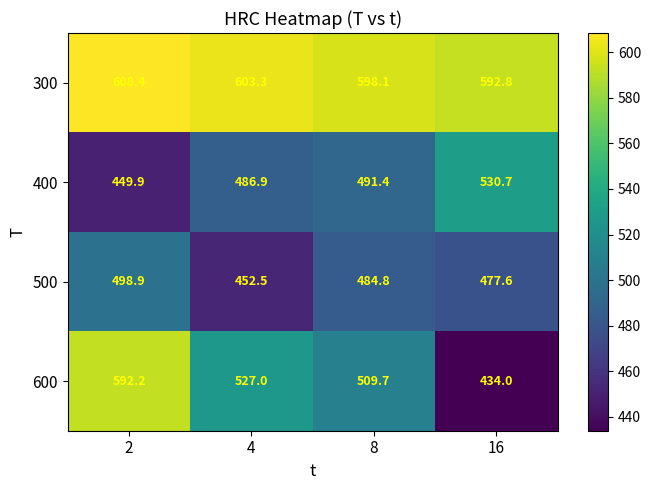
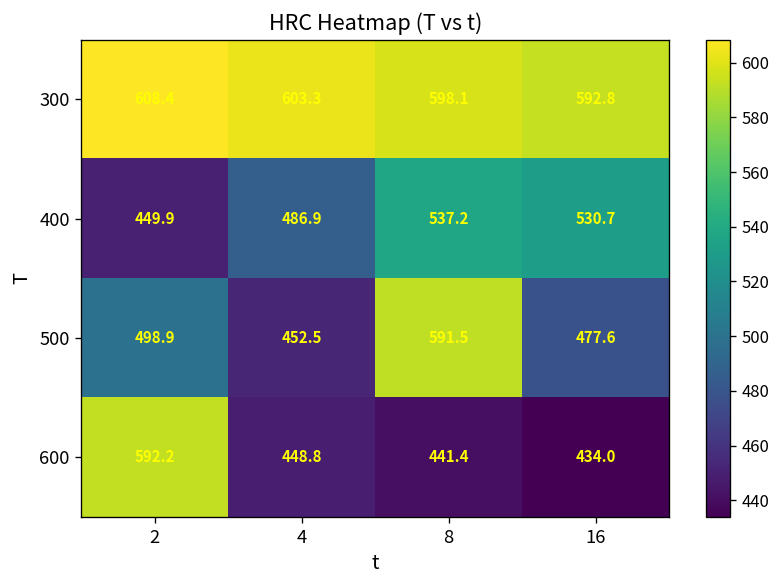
400, 8: 491.4 -> 537.2
500, 8: 484.8 -> 591.5
600, 4: 527.0 -> 448.8
600, 8: 509.7 -> 441.4
